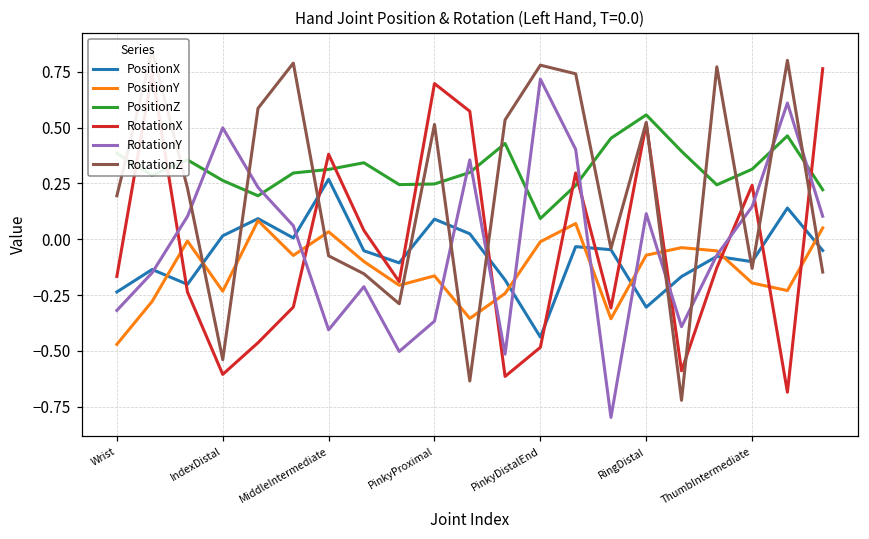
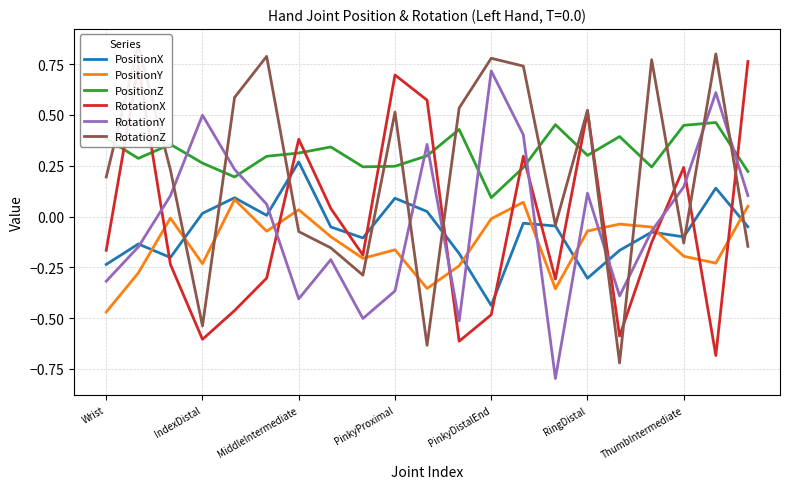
PositionZ, RingDistal: 0.56 -> 0.30
PositionZ, ThumbIntermediate: 0.31 -> 0.45
